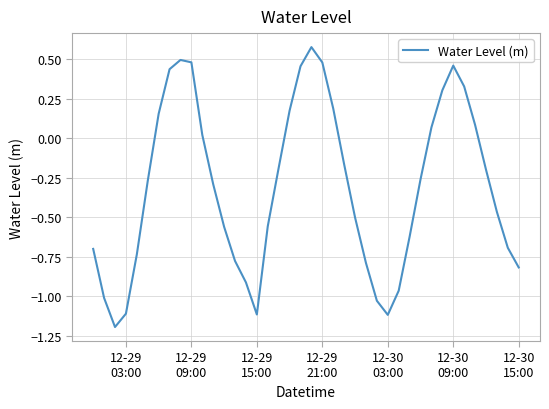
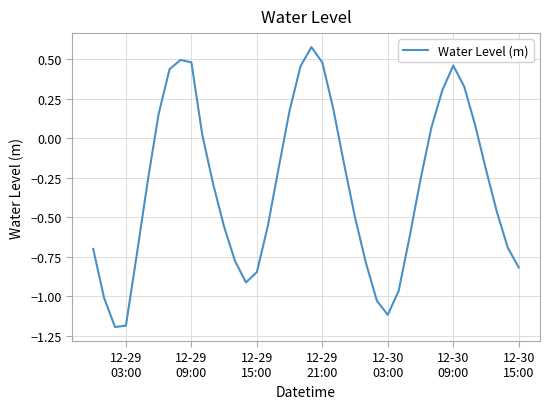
12-29 03:00: -1.11 -> -1.18
12-29 15:00: -1.11 -> -0.85
